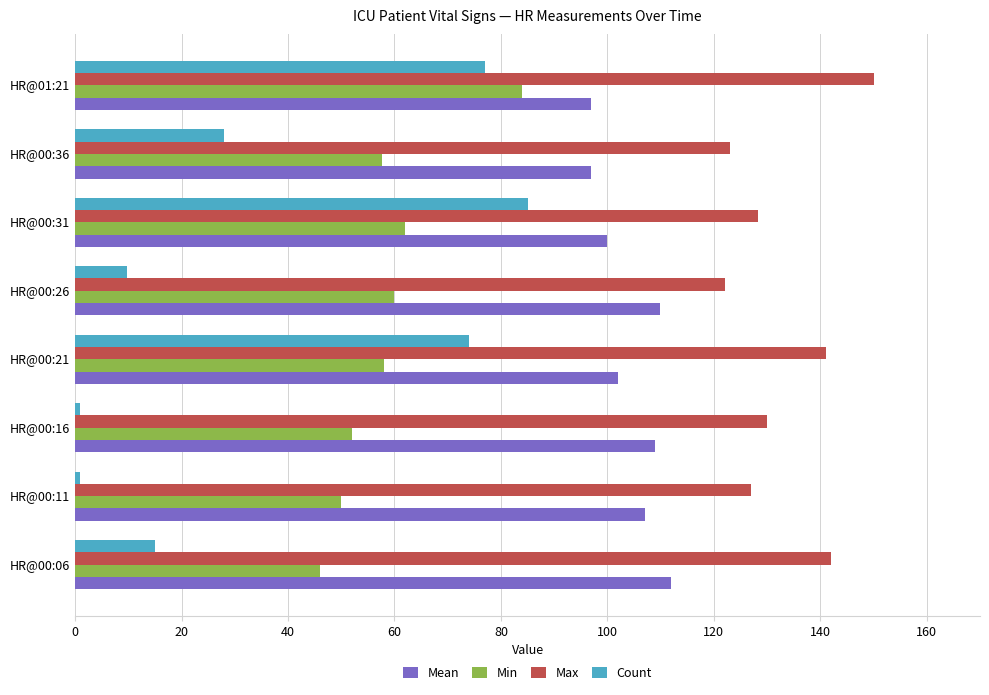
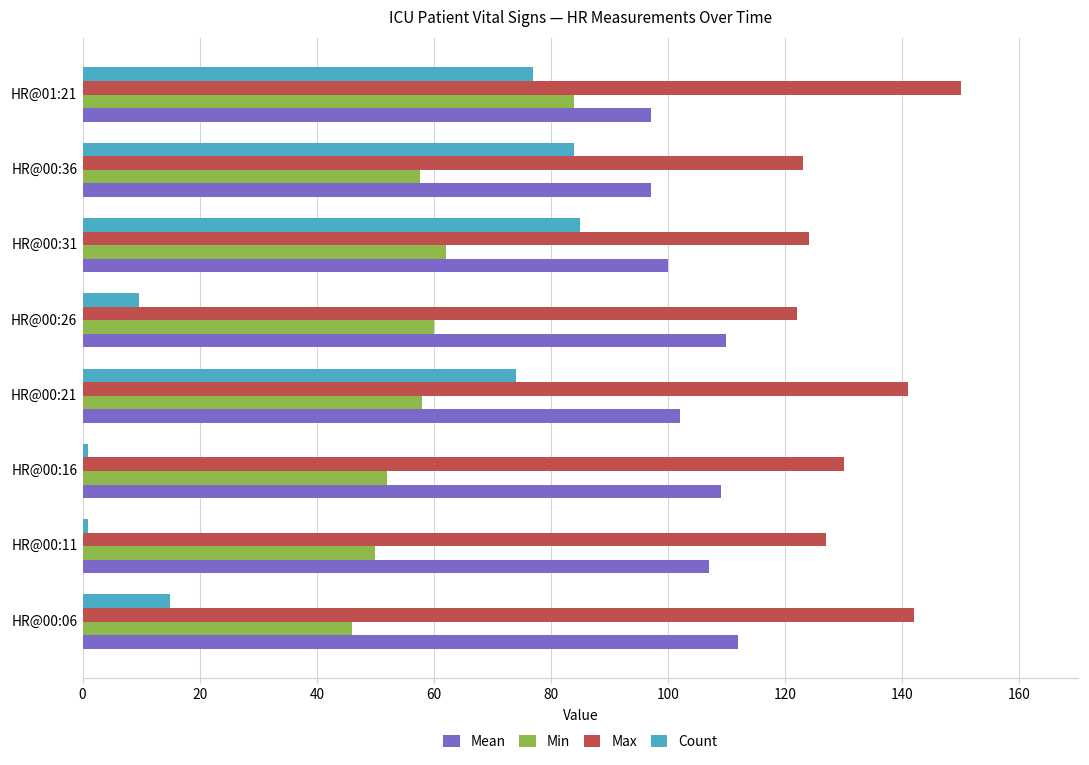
Count, HR@00:36: 28 -> 84
Max, HR@00:31: 128 -> 124
